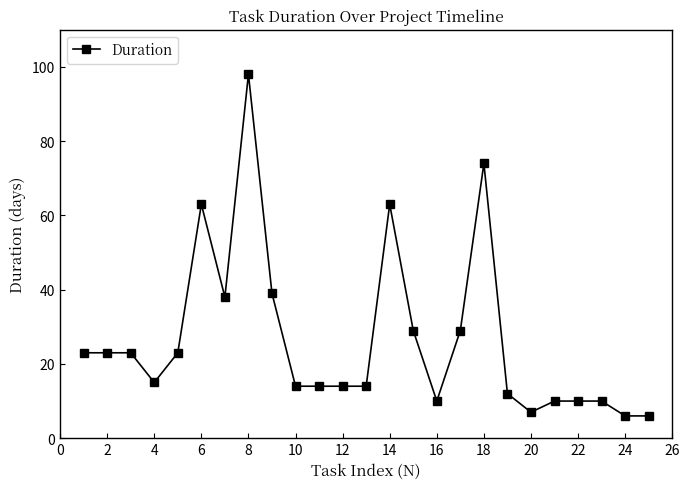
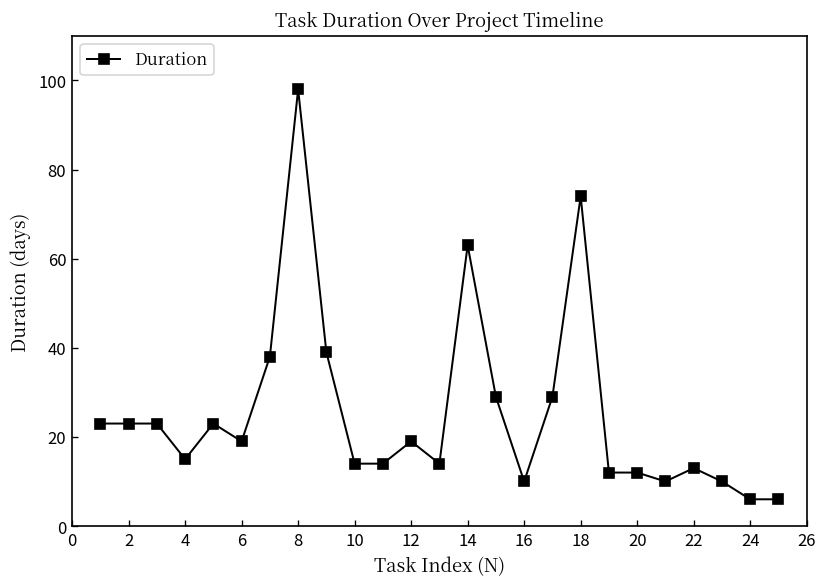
6: 63 -> 19
12: 14 -> 19
20: 7 -> 12
22: 10 -> 13
